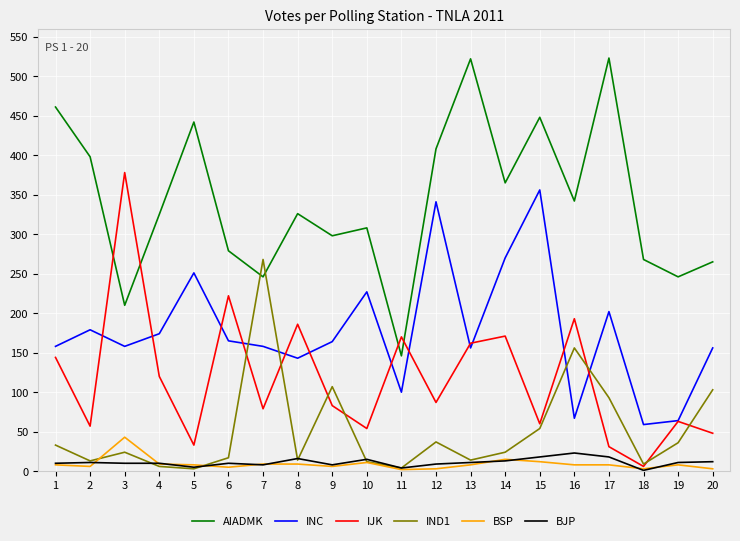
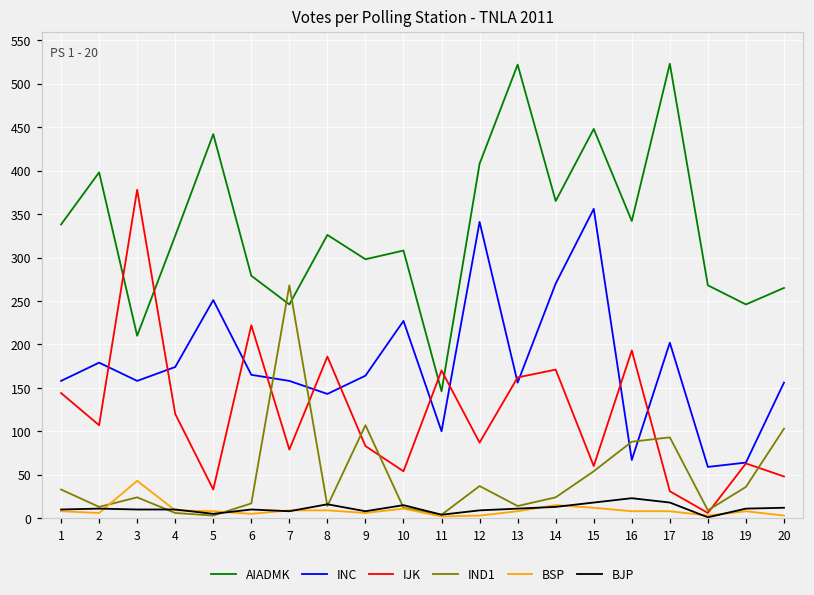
AIADMK, 1: 460 -> 340
IJK, 2: 60 -> 110
IND1, 16: 160 -> 90
